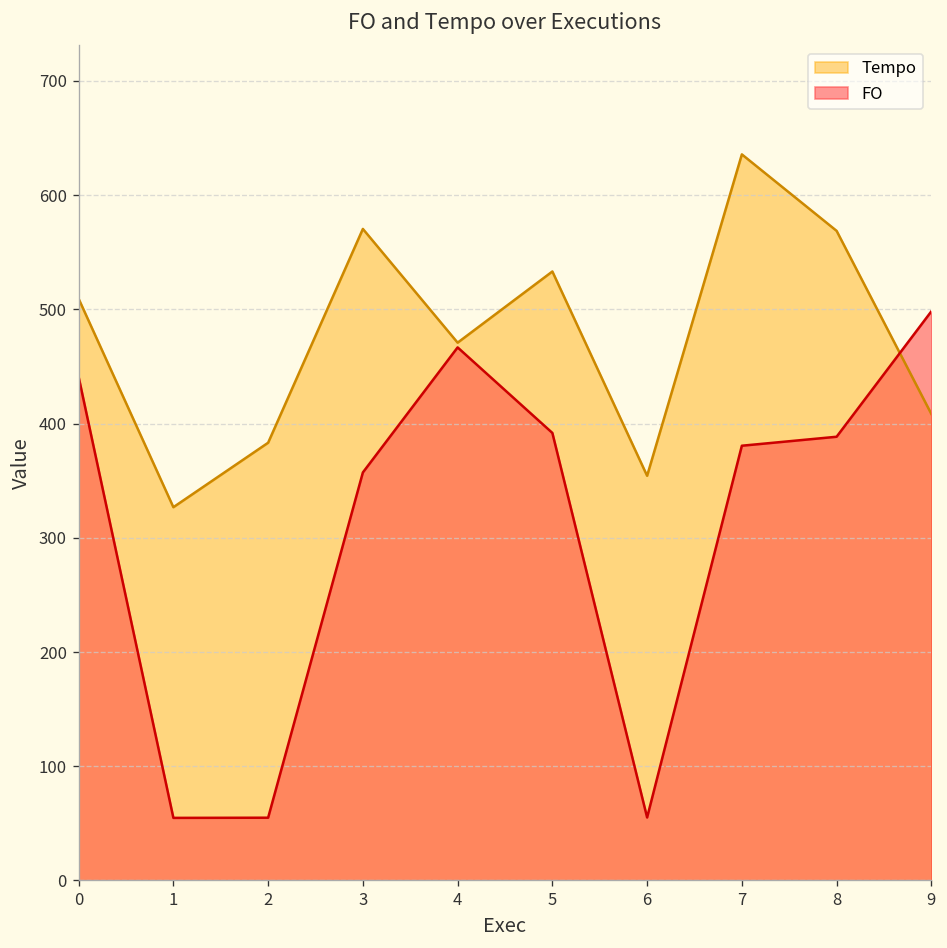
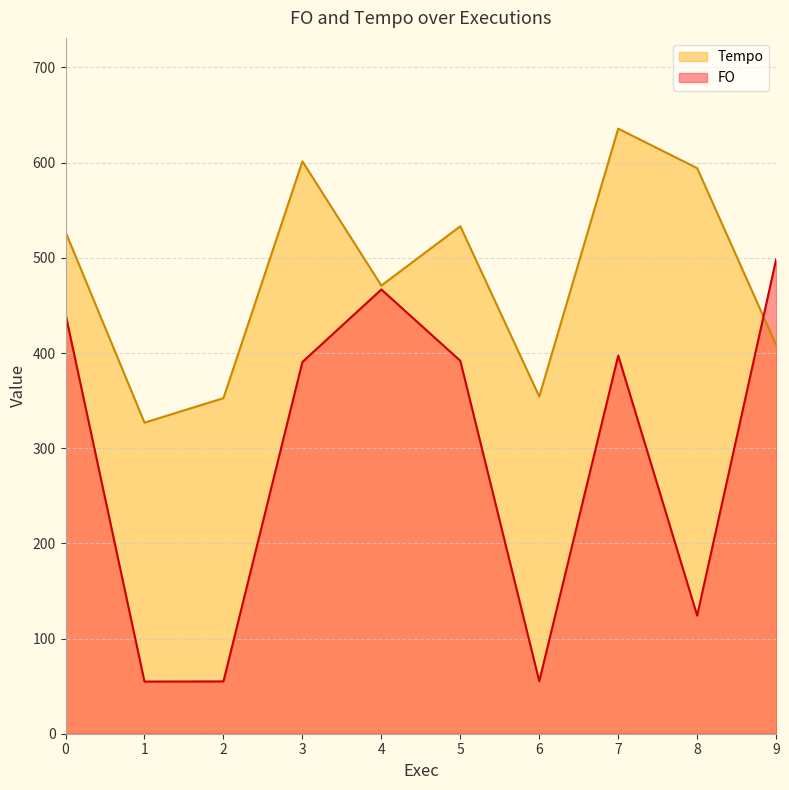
Tempo, 0: 510 -> 530
Tempo, 2: 380 -> 350
Tempo, 3: 570 -> 600
FO, 3: 360 -> 390
FO, 7: 380 -> 400
Tempo, 8: 570 -> 590
FO, 8: 390 -> 120
